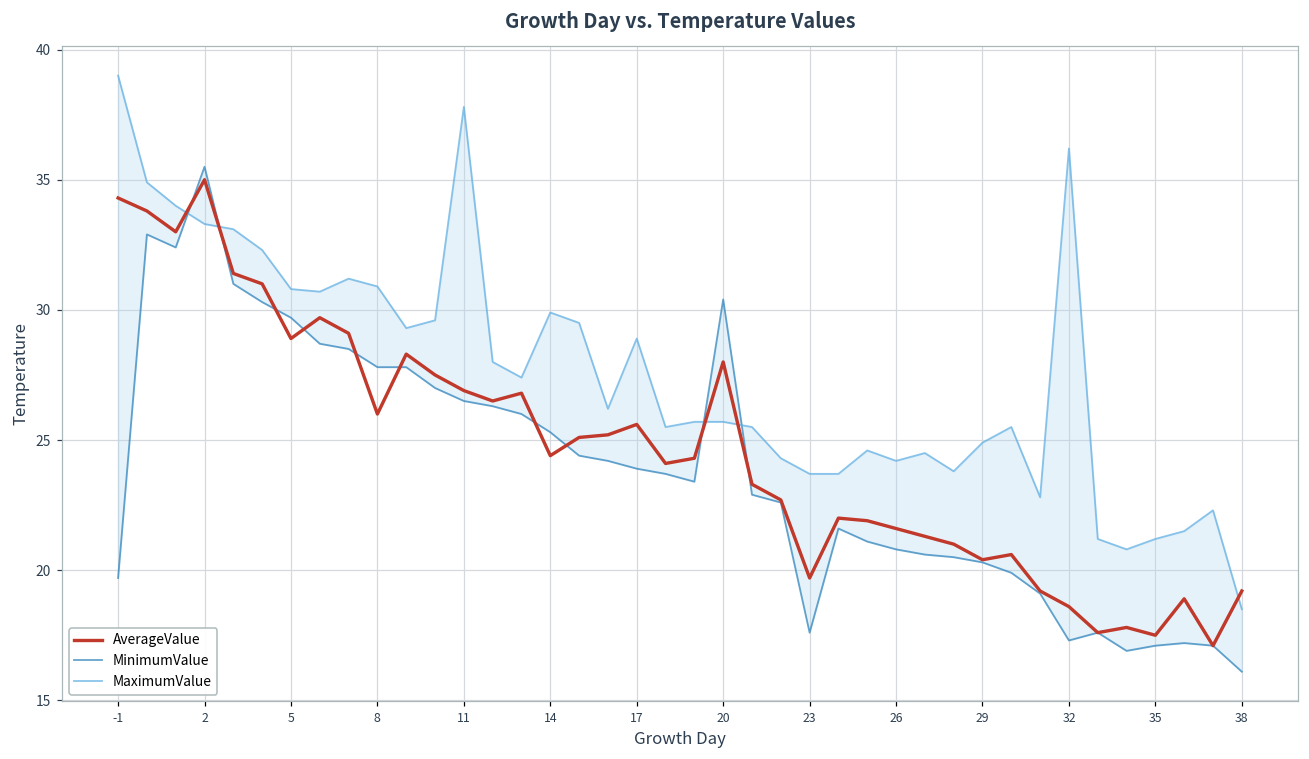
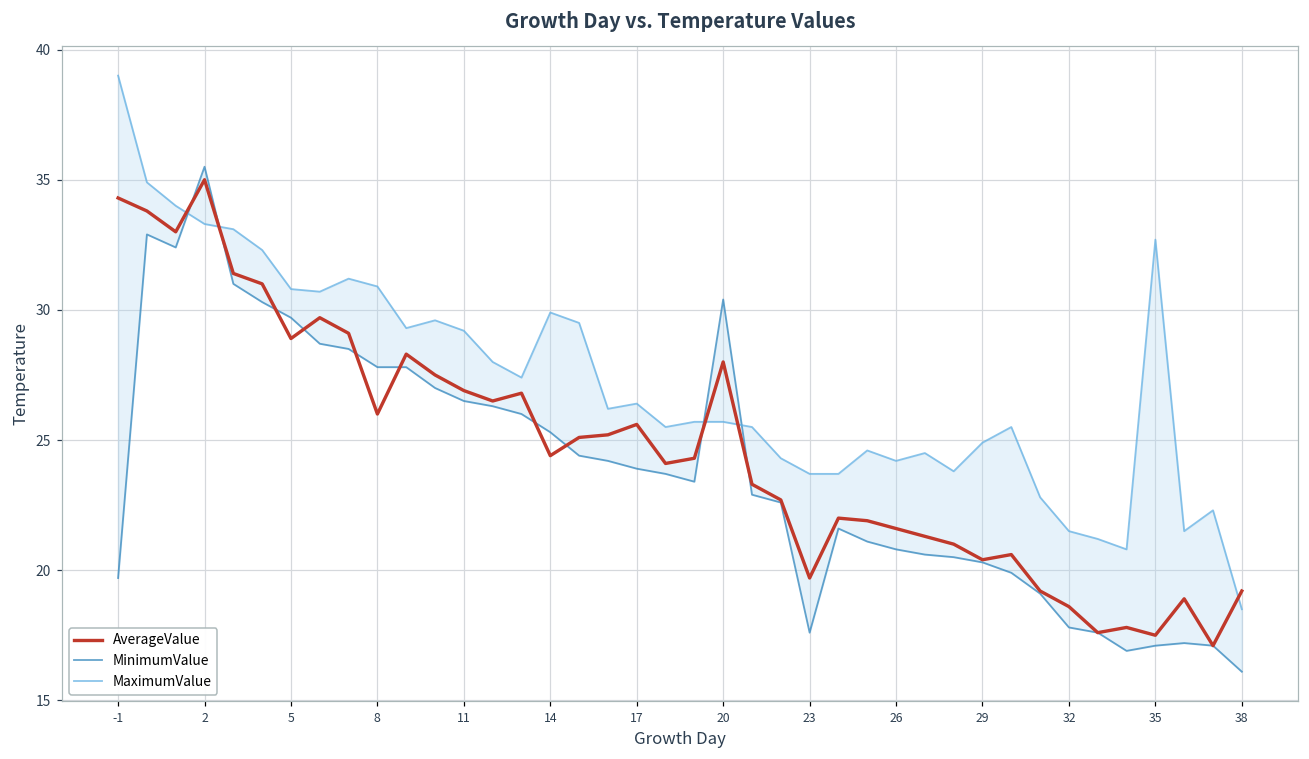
MaximumValue, 11: 37.8 -> 29.2
MaximumValue, 17: 28.9 -> 26.4
MinimumValue, 32: 17.3 -> 17.8
MaximumValue, 32: 36.2 -> 21.5
MaximumValue, 35: 21.2 -> 32.7
